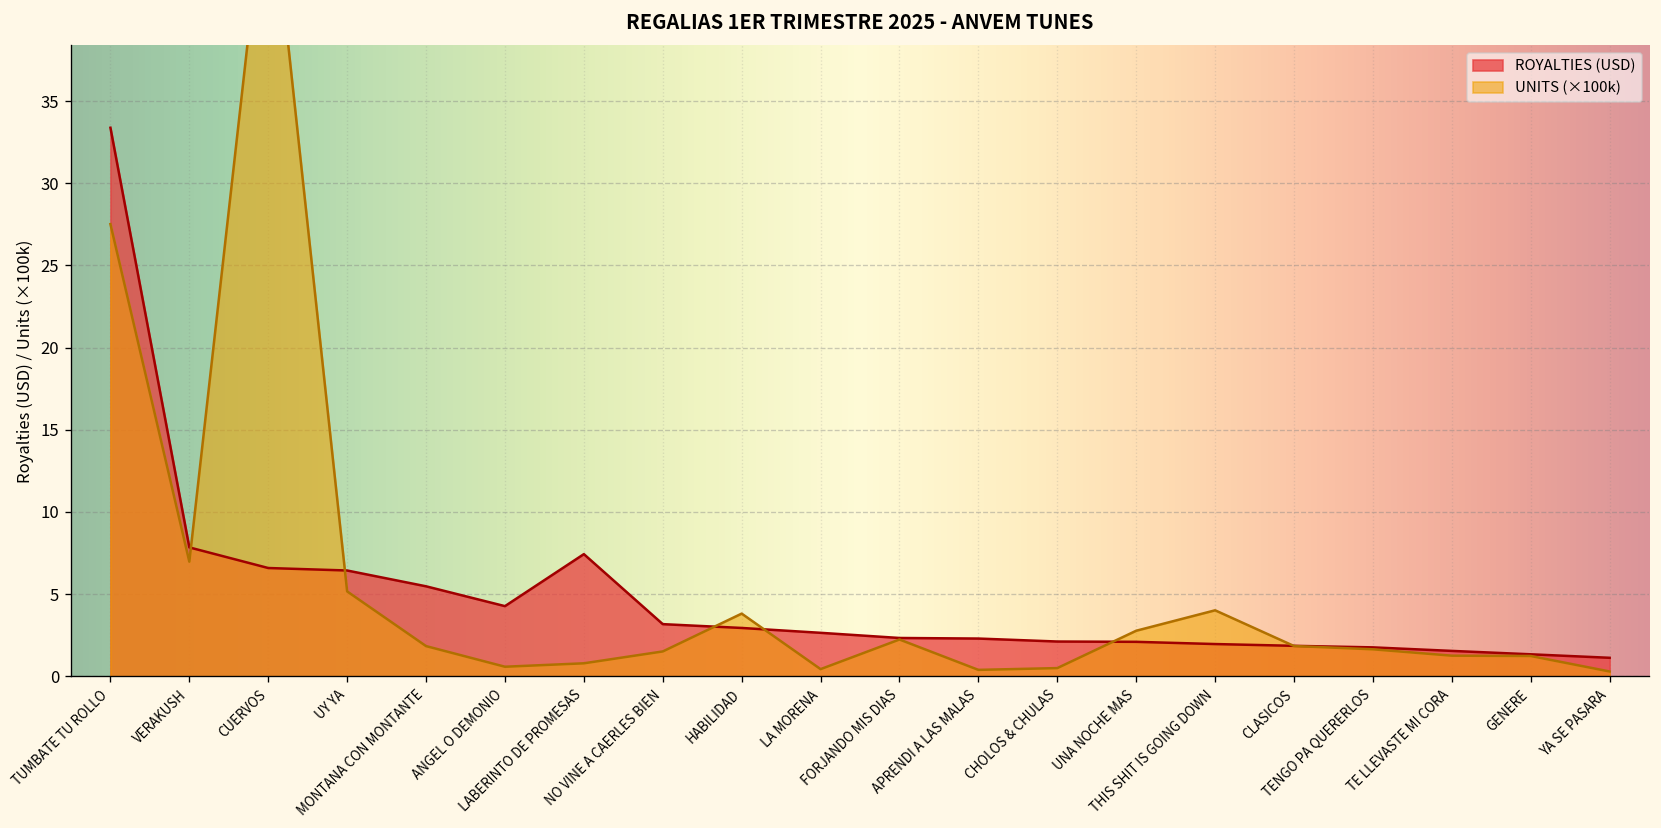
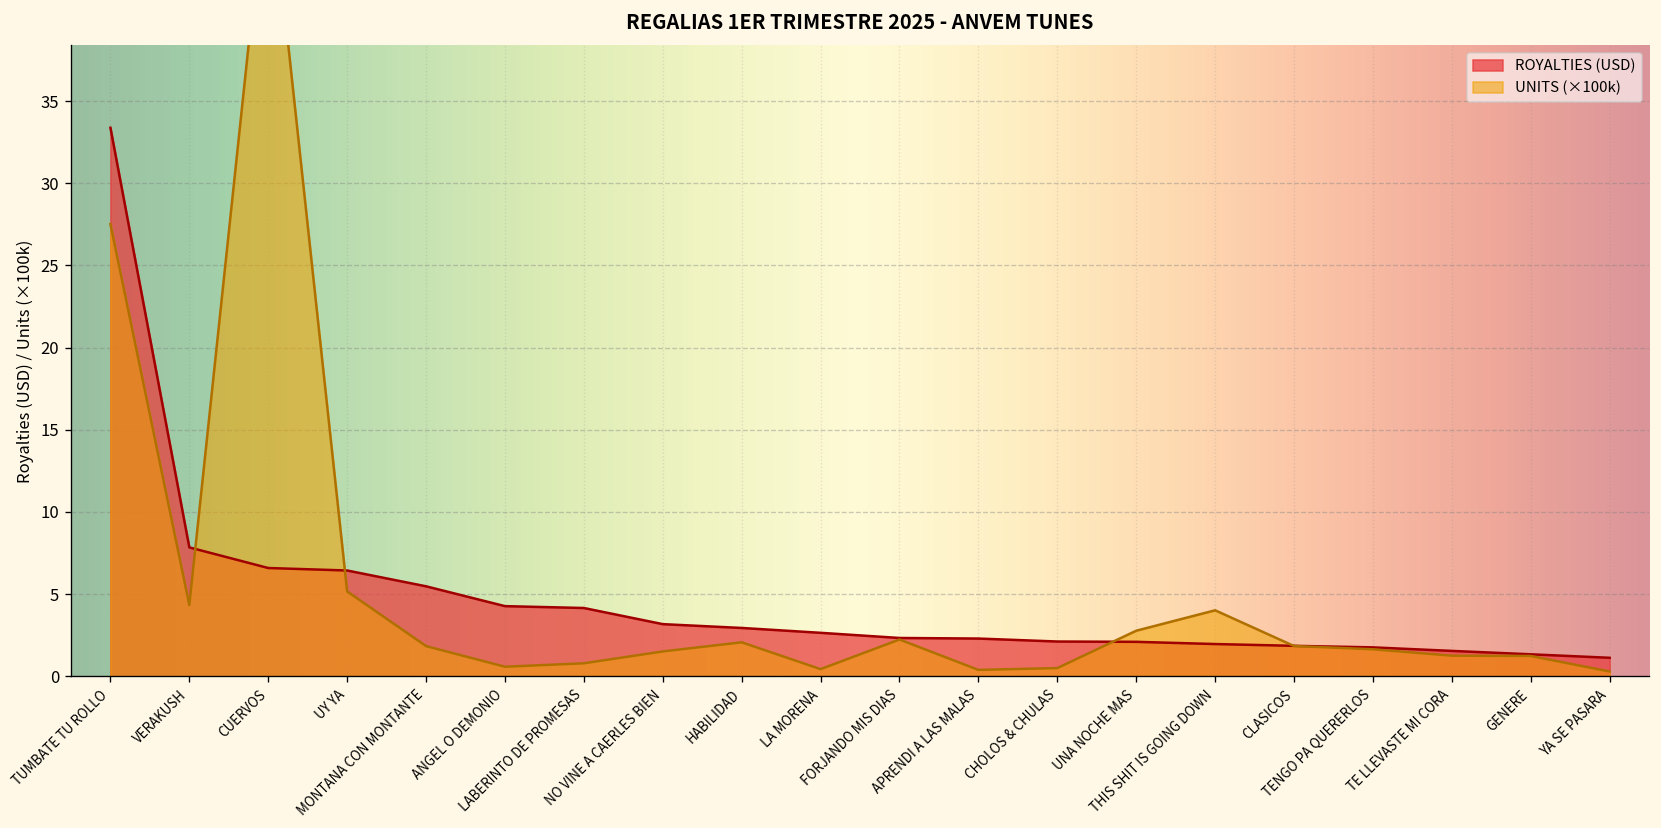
UNITS (×100k), VERAKUSH: 7.0 -> 4.3
ROYALTIES (USD), LABERINTO DE PROMESAS: 7.4 -> 4.2
UNITS (×100k), HABILIDAD: 3.8 -> 2.1
